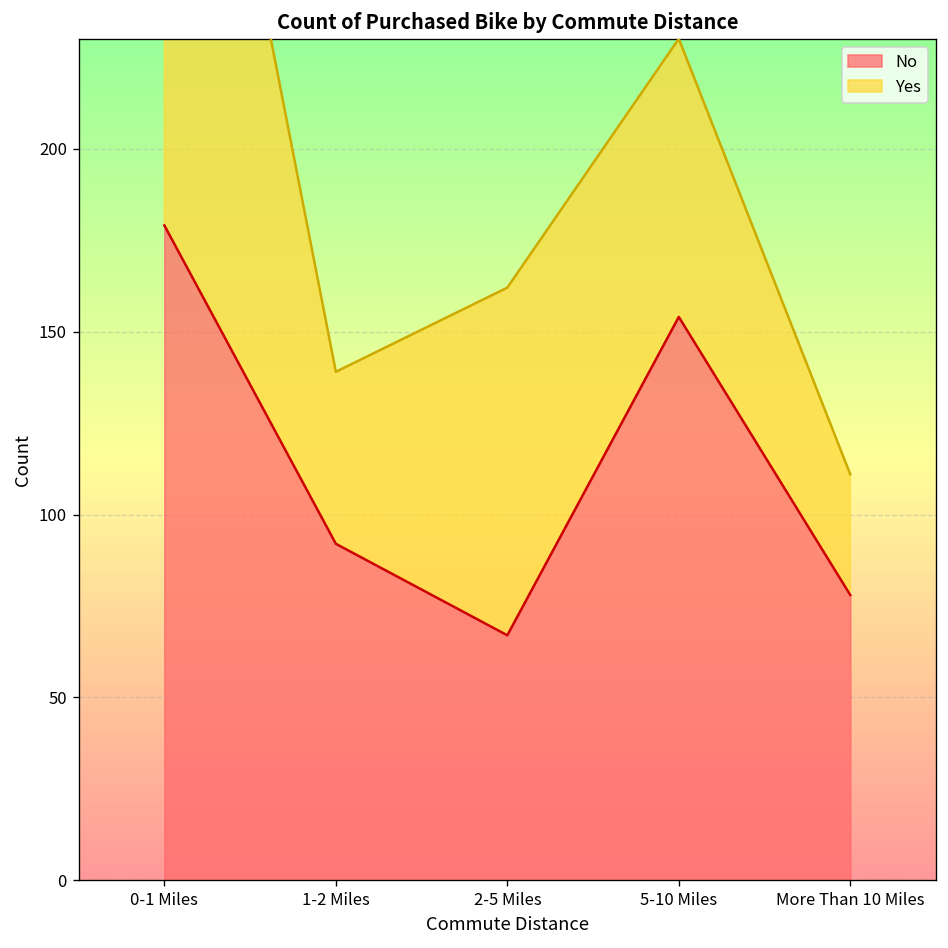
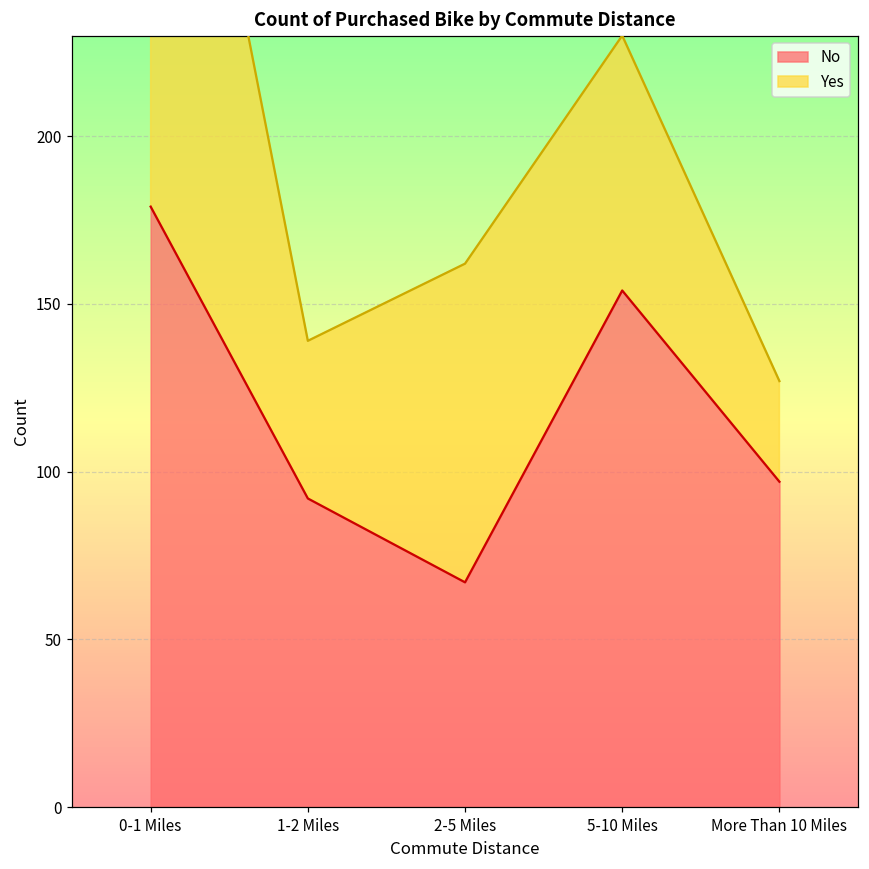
No, More Than 10 Miles: 78 -> 97
Yes, More Than 10 Miles: 33 -> 30
